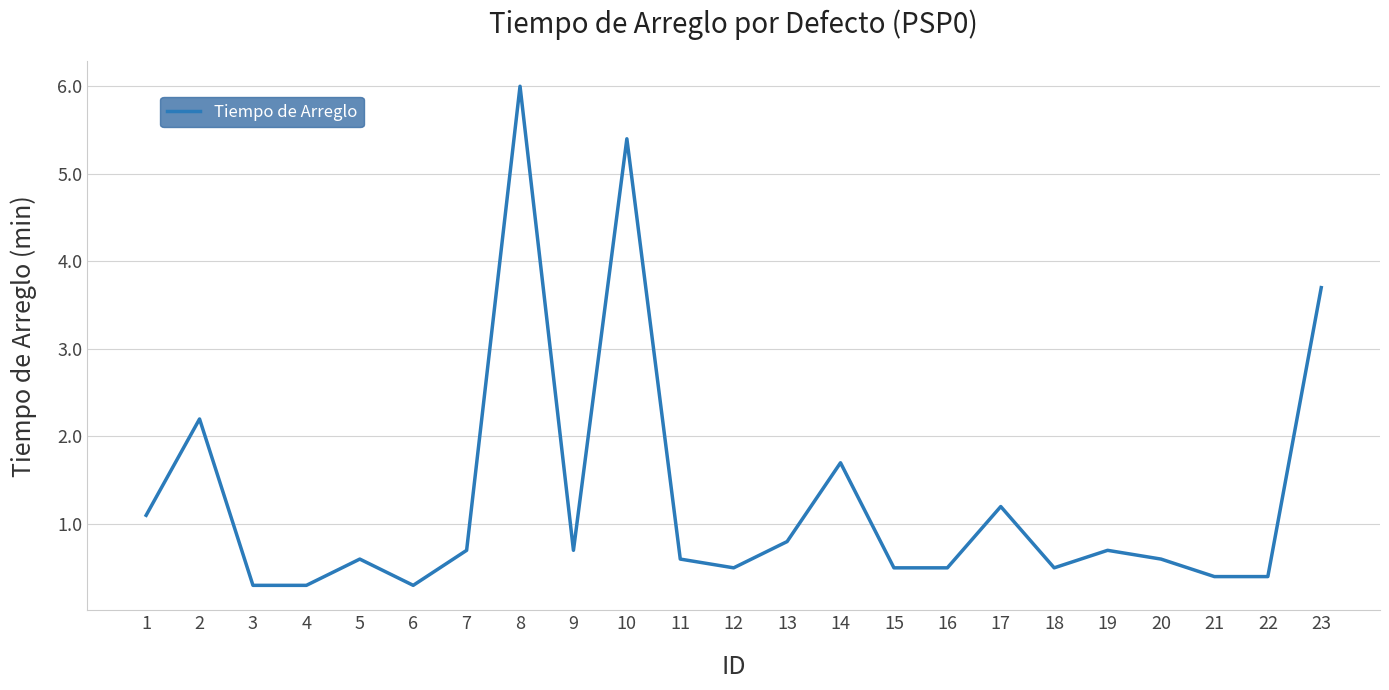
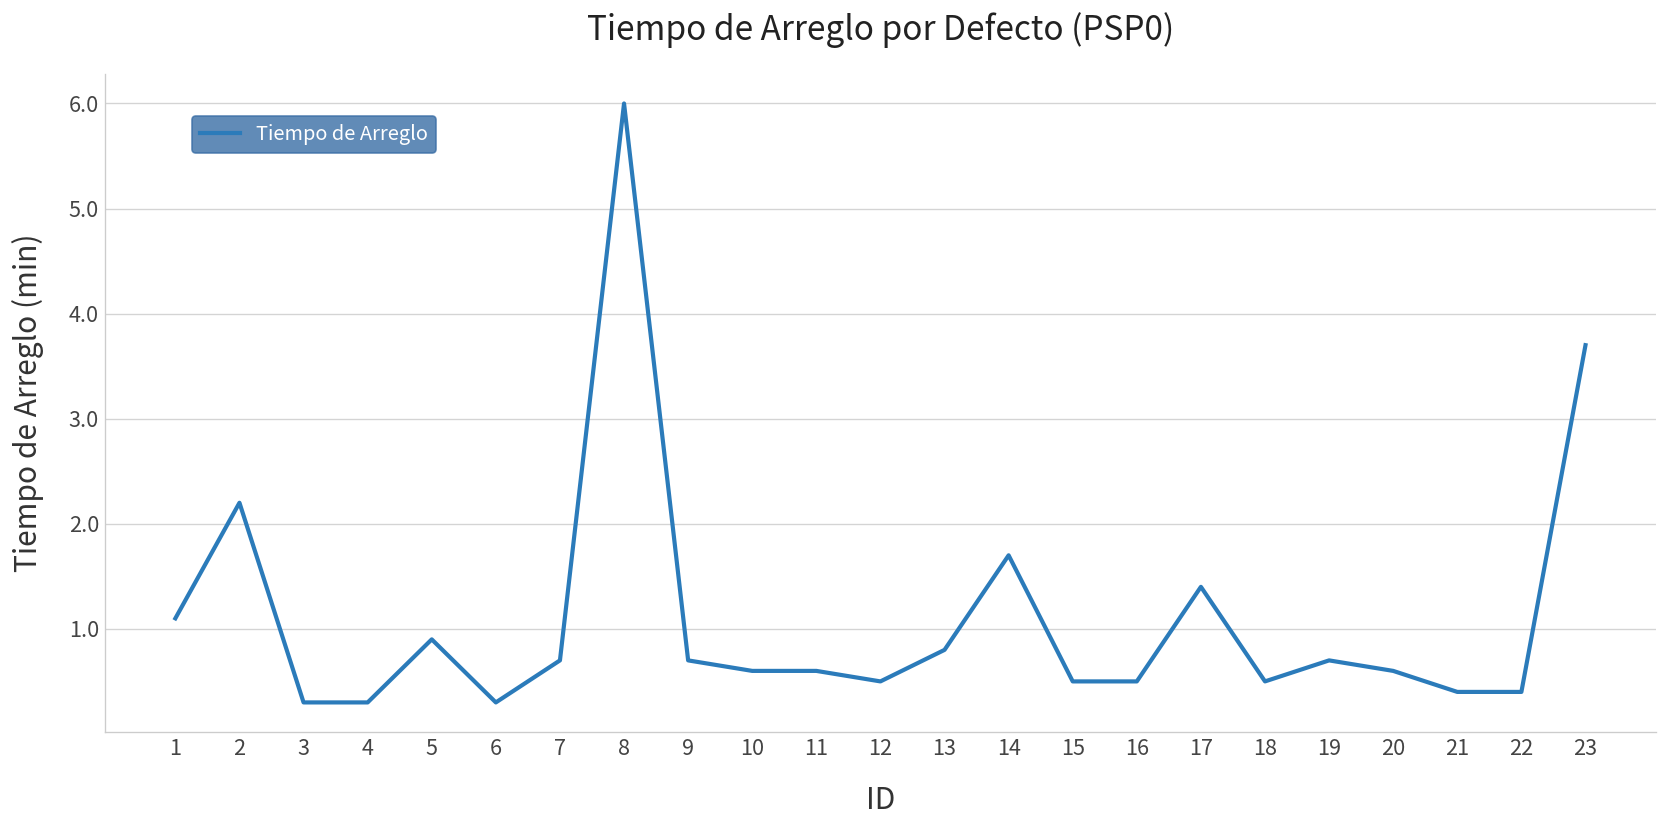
5: 0.6 -> 0.9
10: 5.4 -> 0.6
17: 1.2 -> 1.4
